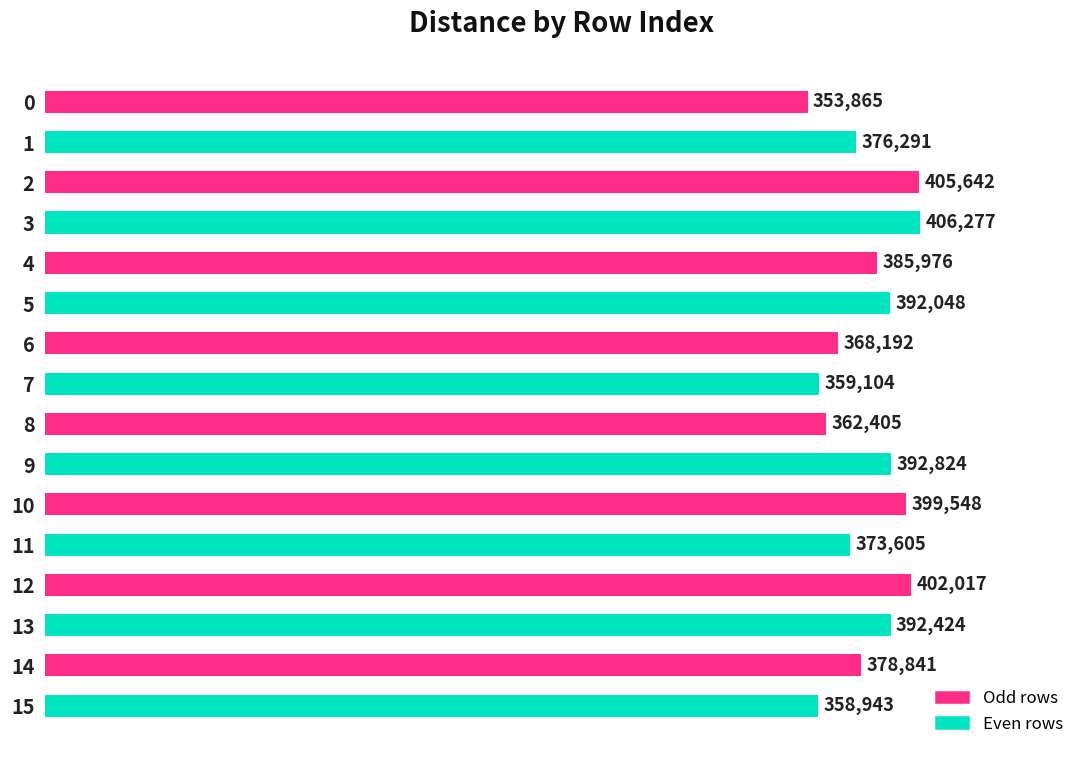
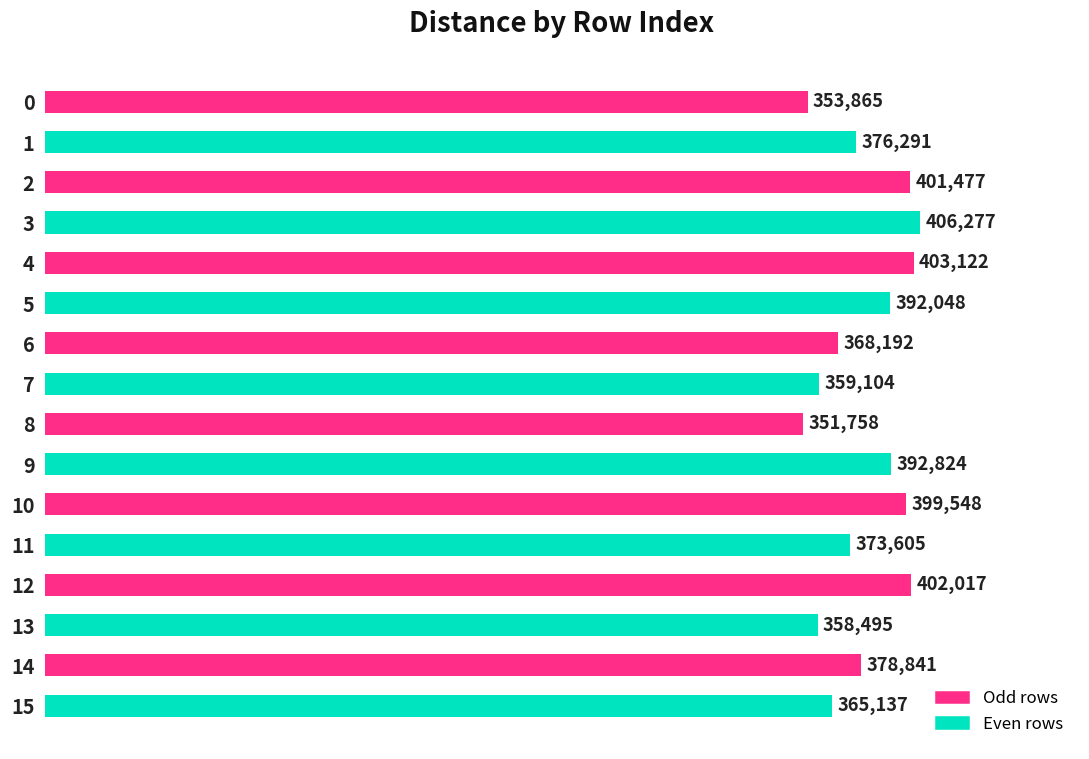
2: 405,642 -> 401,477
4: 385,976 -> 403,122
8: 362,405 -> 351,758
13: 392,424 -> 358,495
15: 358,943 -> 365,137
